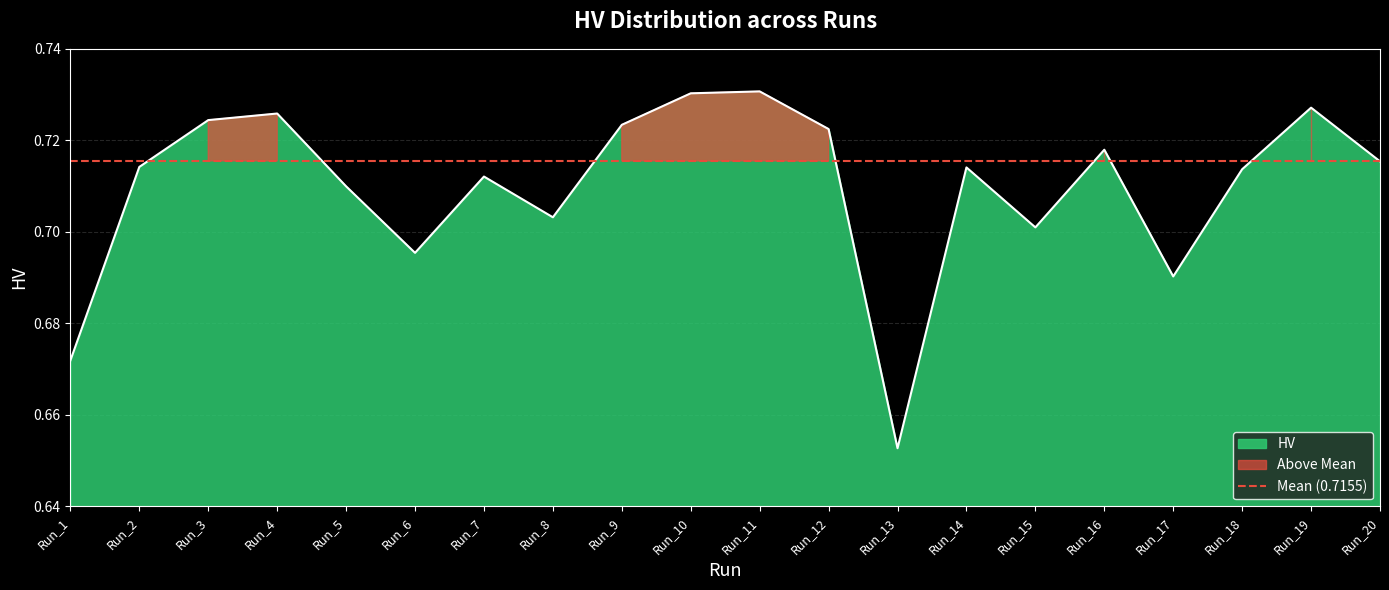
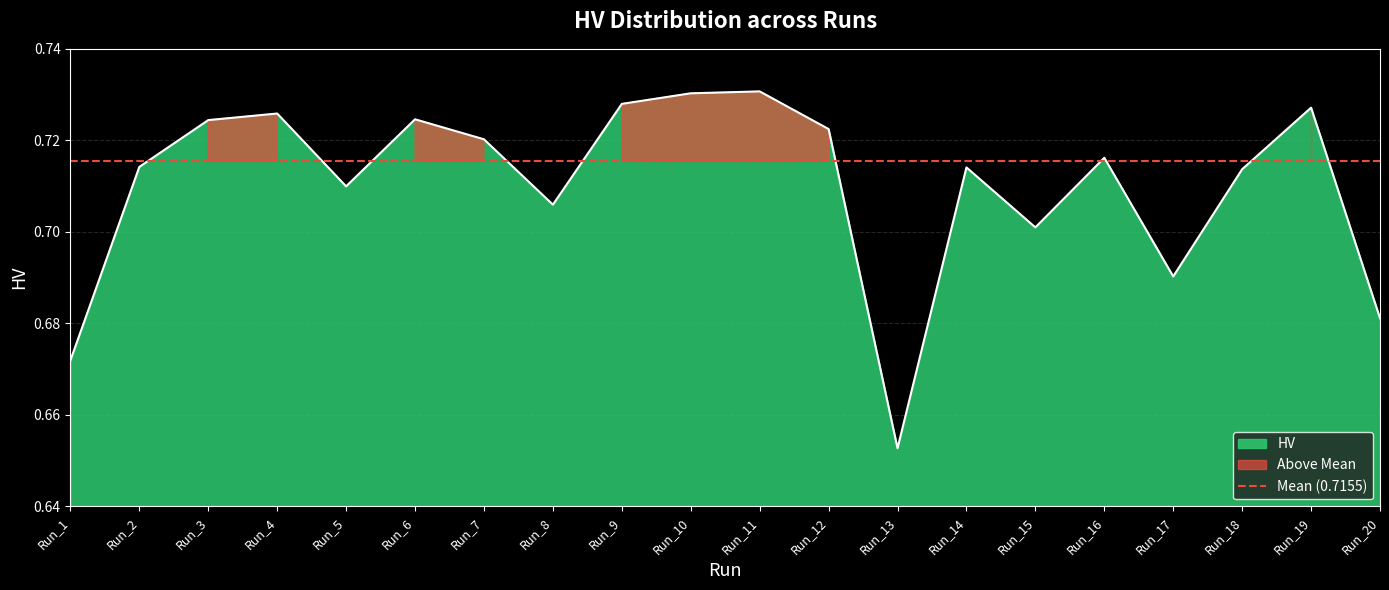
Run_6: 0.695 -> 0.725
Run_7: 0.712 -> 0.720
Run_8: 0.703 -> 0.706
Run_9: 0.723 -> 0.728
Run_16: 0.718 -> 0.716
Run_20: 0.715 -> 0.681
